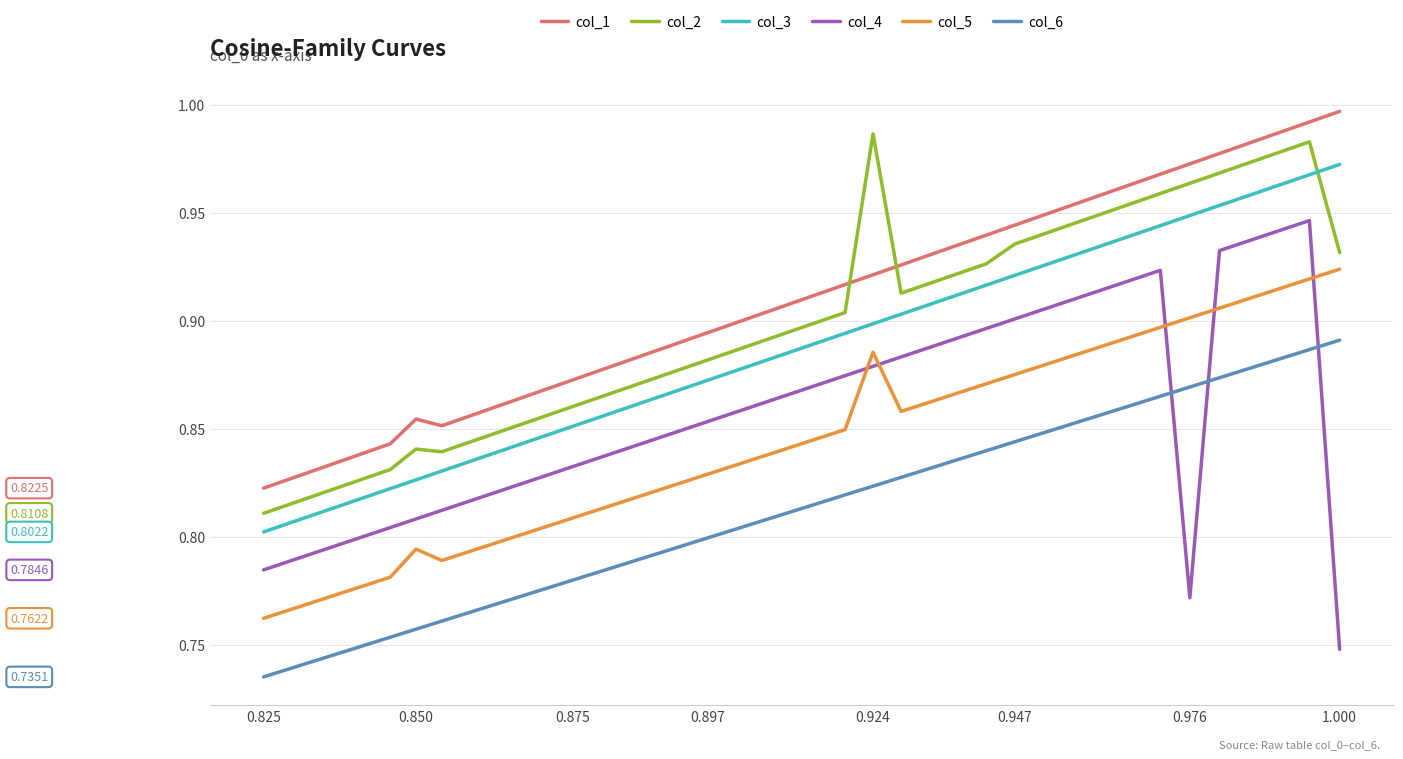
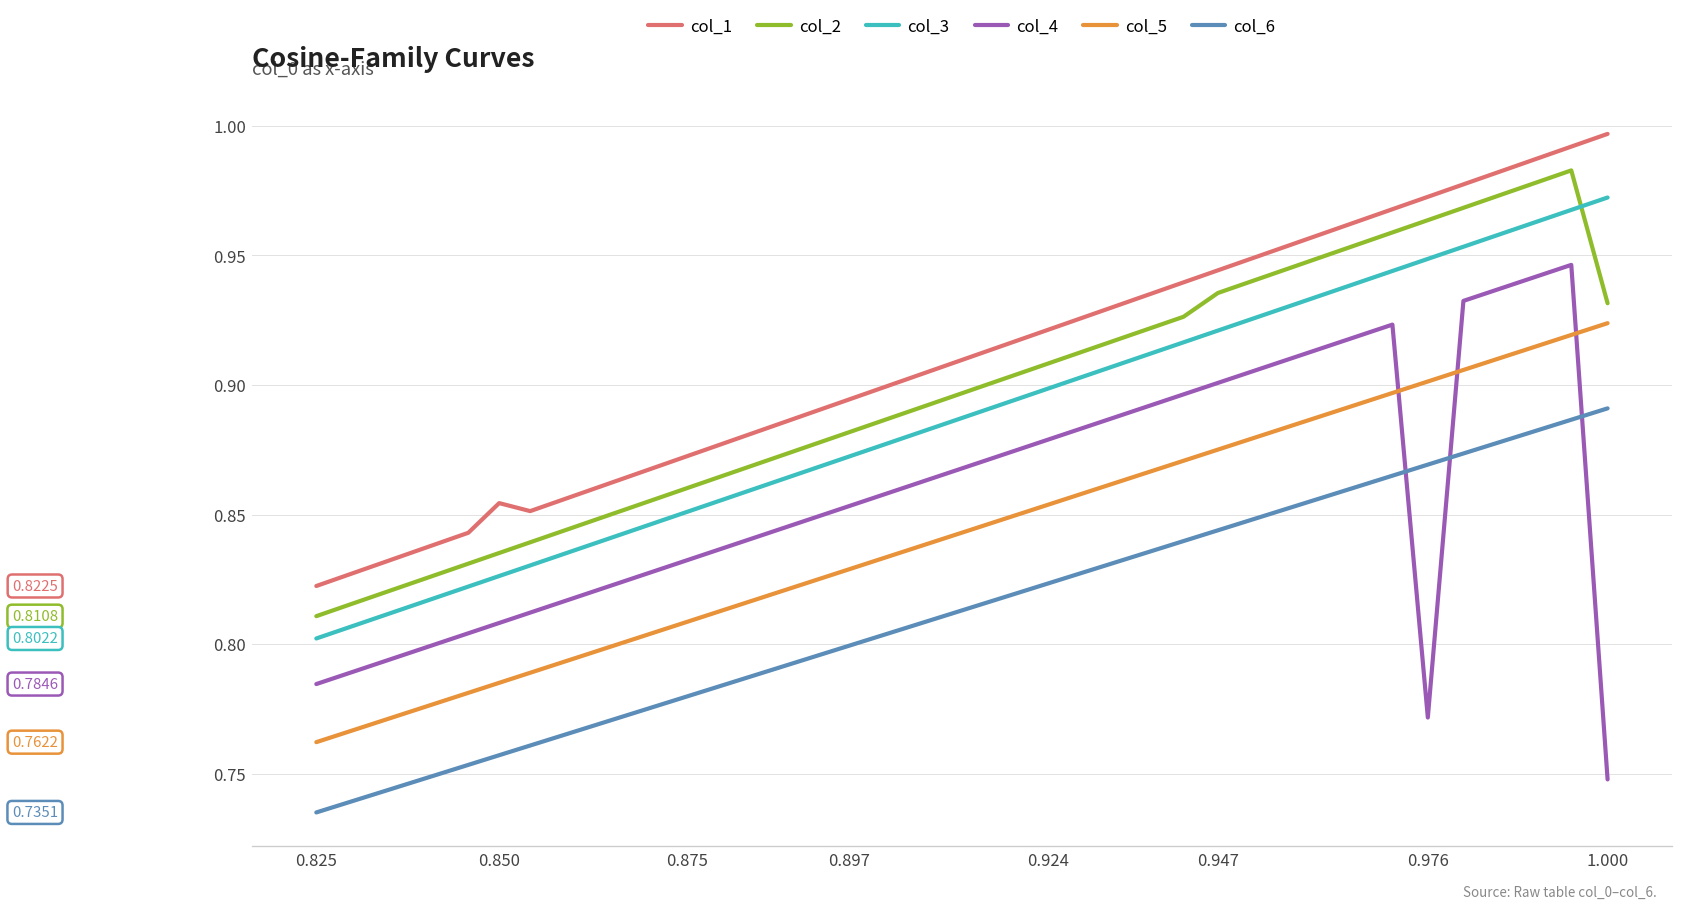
col_2, 0.850: 0.841 -> 0.835
col_5, 0.850: 0.794 -> 0.785
col_2, 0.924: 0.987 -> 0.908
col_5, 0.924: 0.885 -> 0.854
